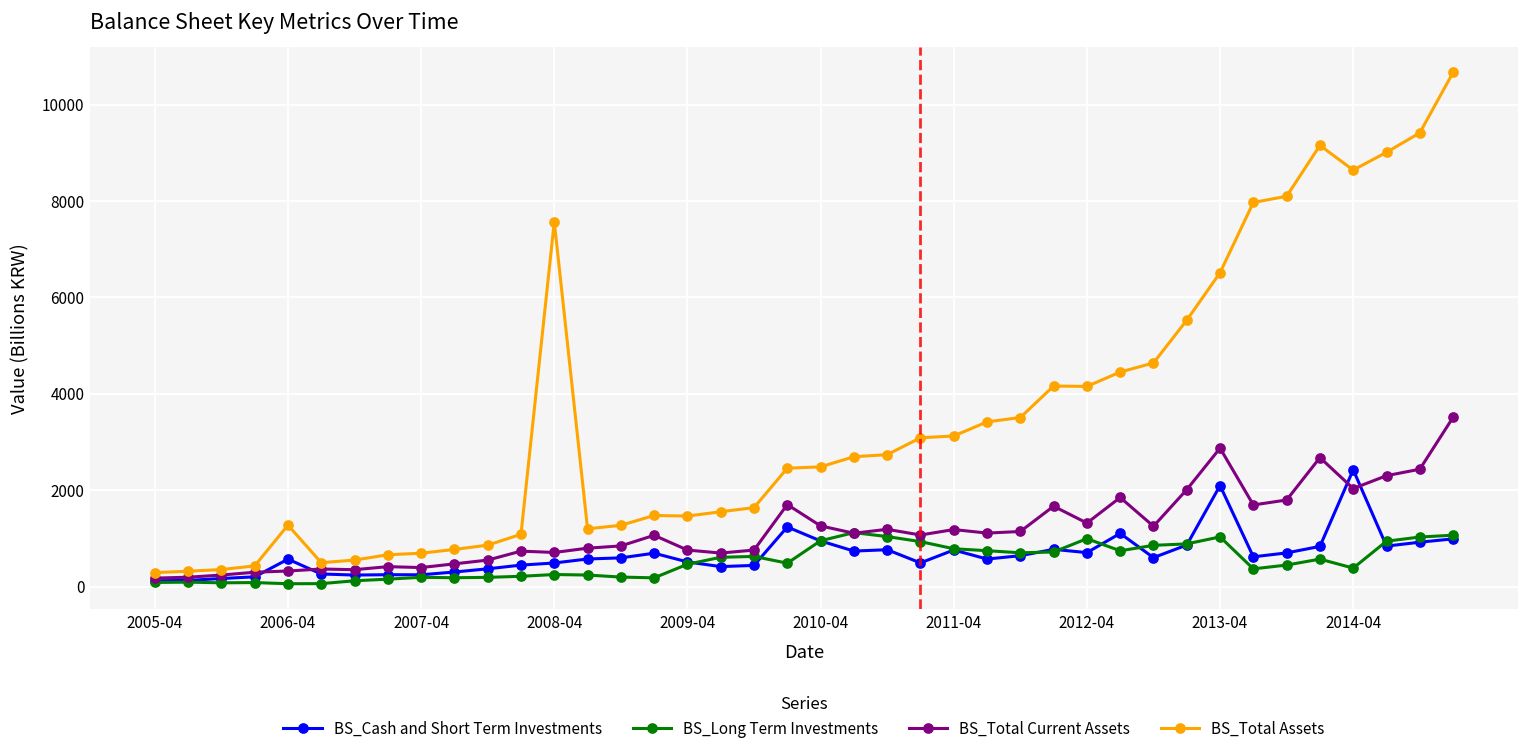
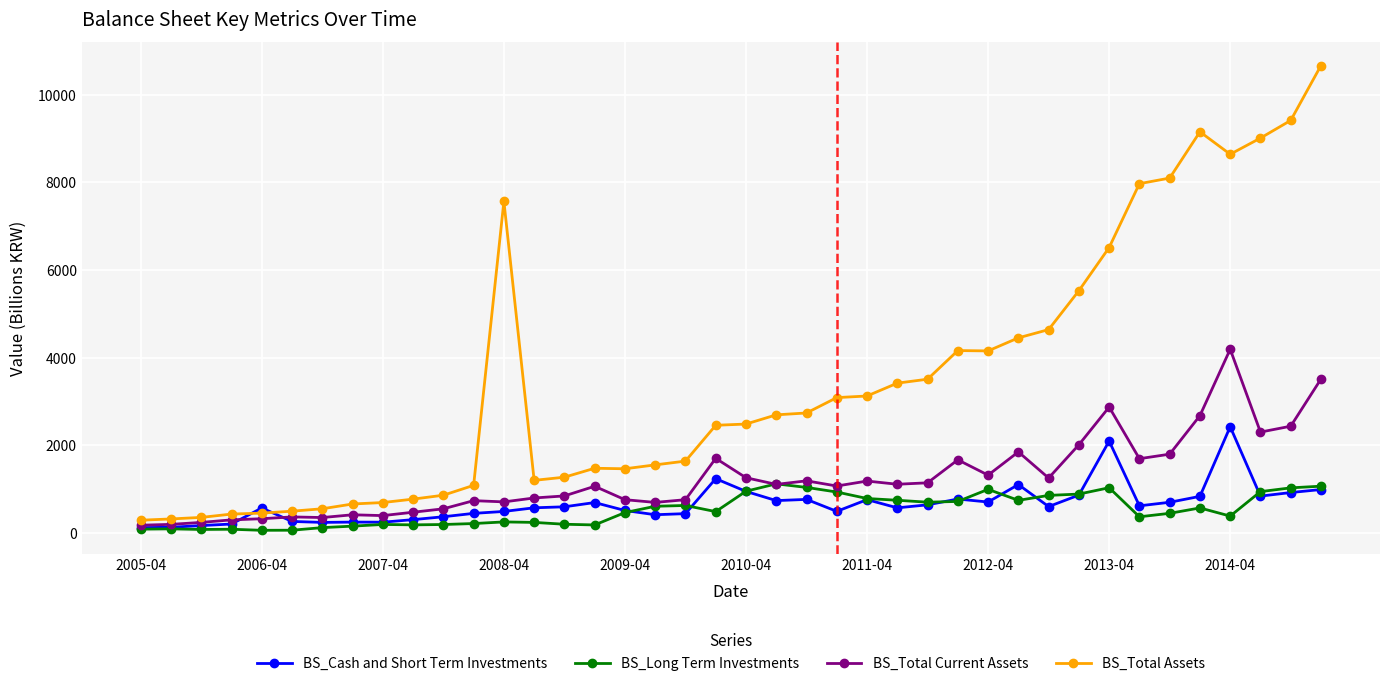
BS_Total Assets, 2006-04: 1300 -> 500
BS_Total Current Assets, 2014-04: 2000 -> 4200
